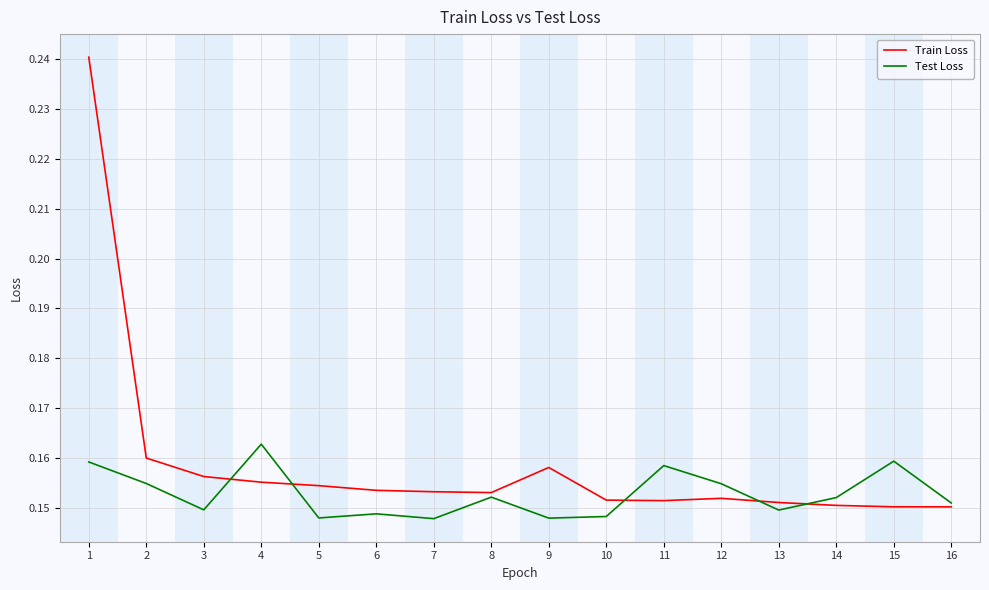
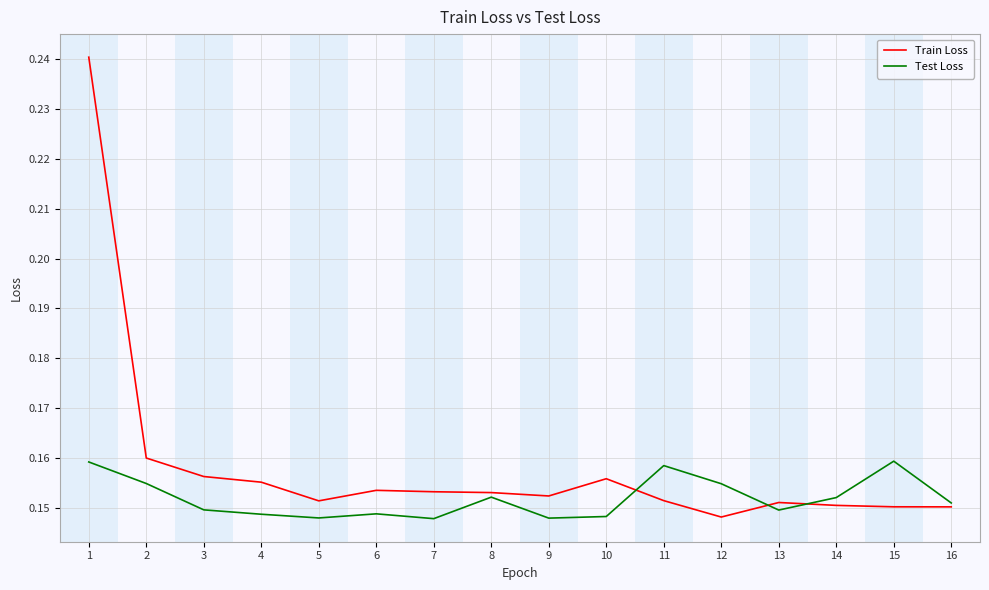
Test Loss, 4: 0.163 -> 0.149
Train Loss, 5: 0.154 -> 0.151
Train Loss, 9: 0.158 -> 0.152
Train Loss, 10: 0.152 -> 0.156
Train Loss, 12: 0.152 -> 0.148
